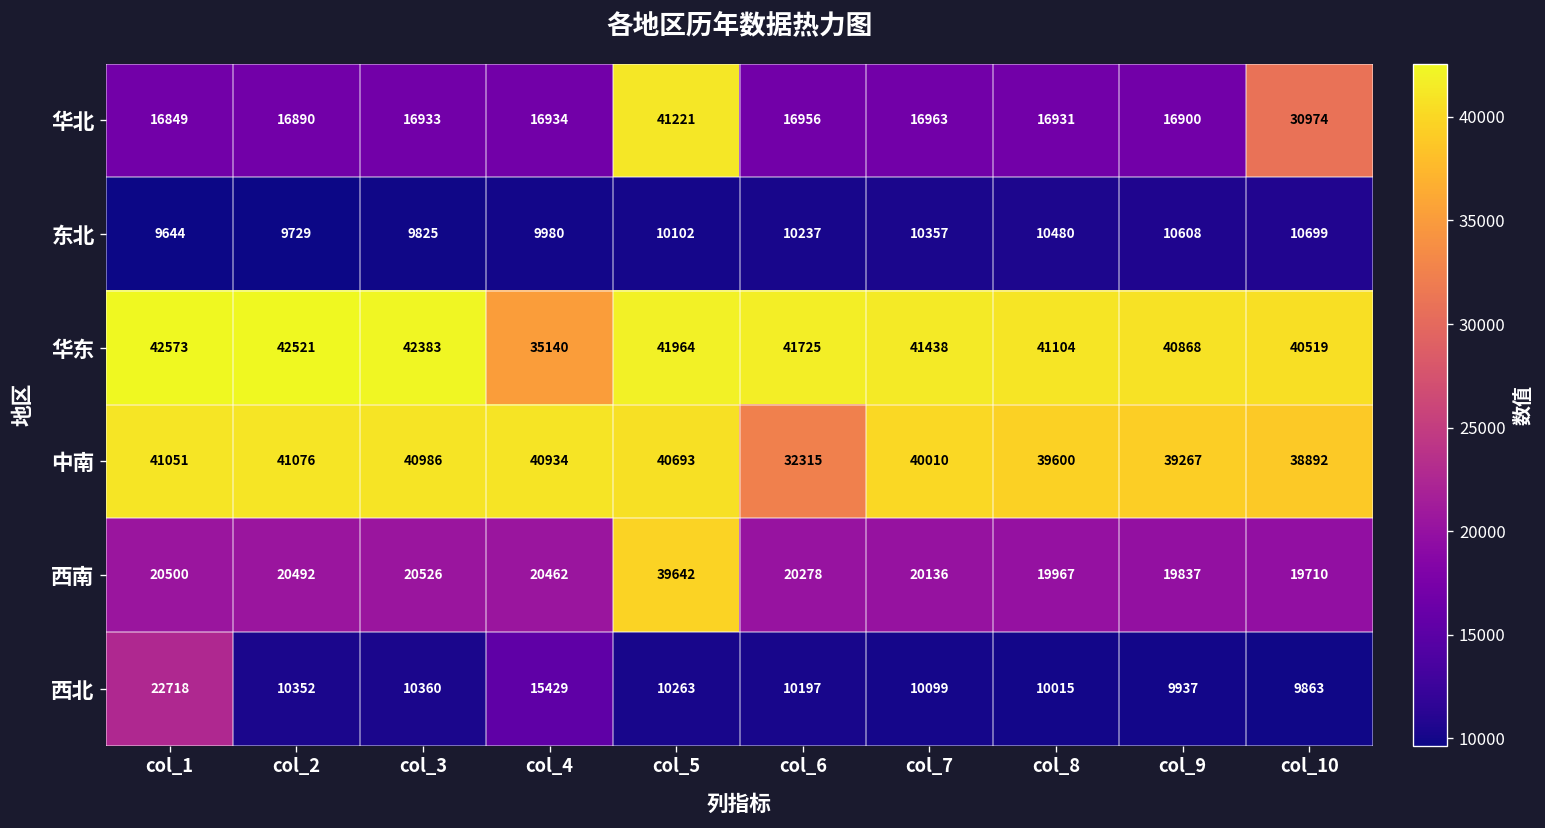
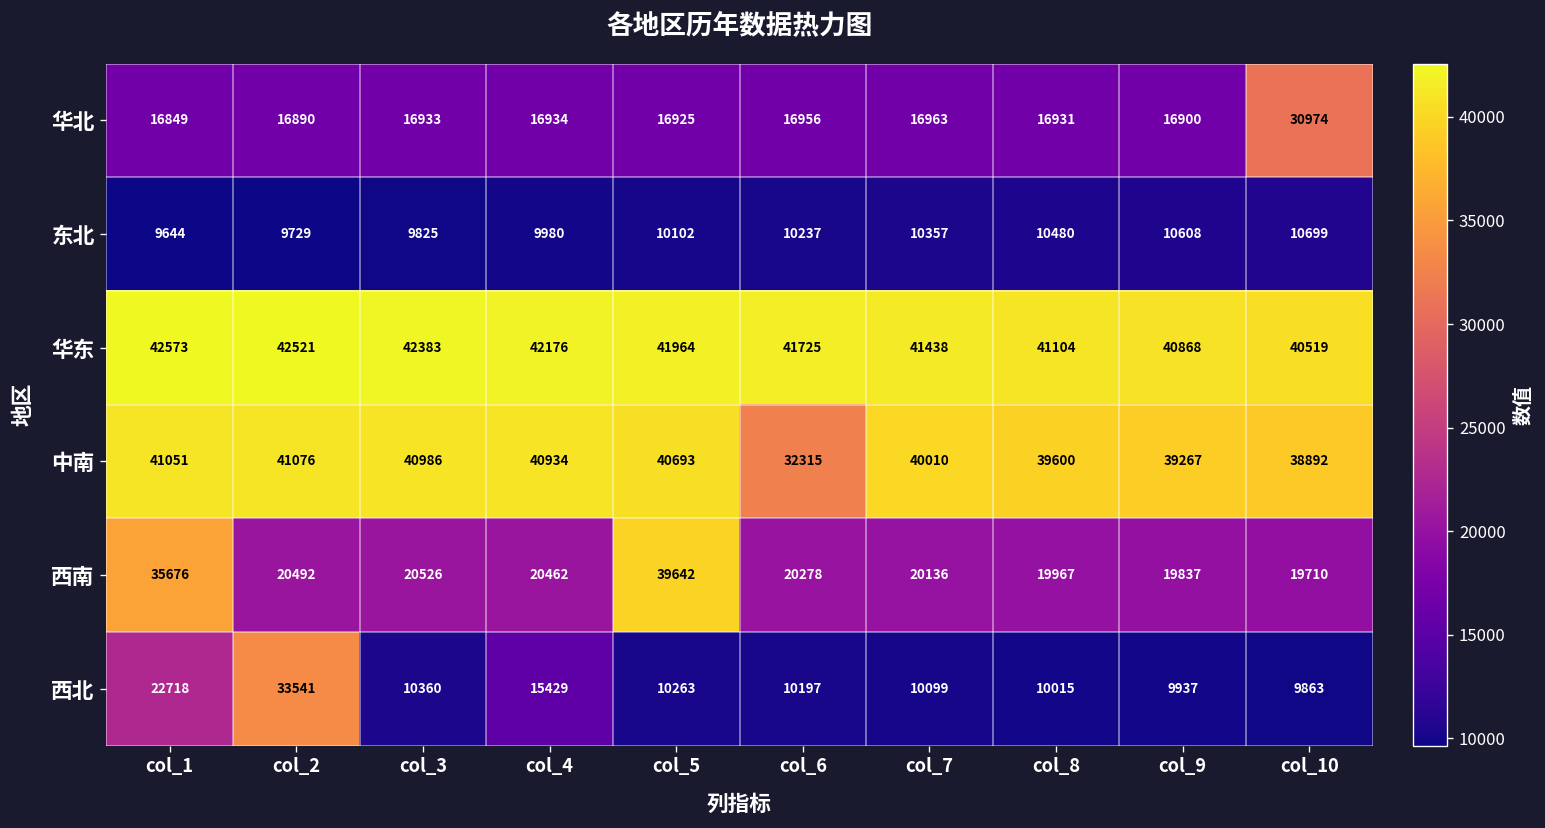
华北, col_5: 41221 -> 16925
华东, col_4: 35140 -> 42176
西南, col_1: 20500 -> 35676
西北, col_2: 10352 -> 33541
